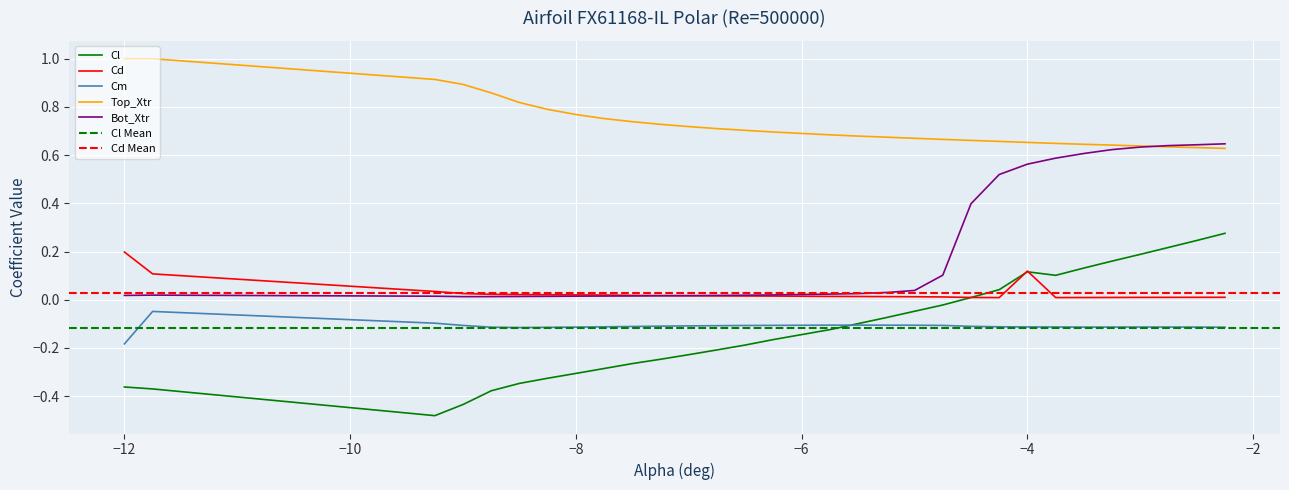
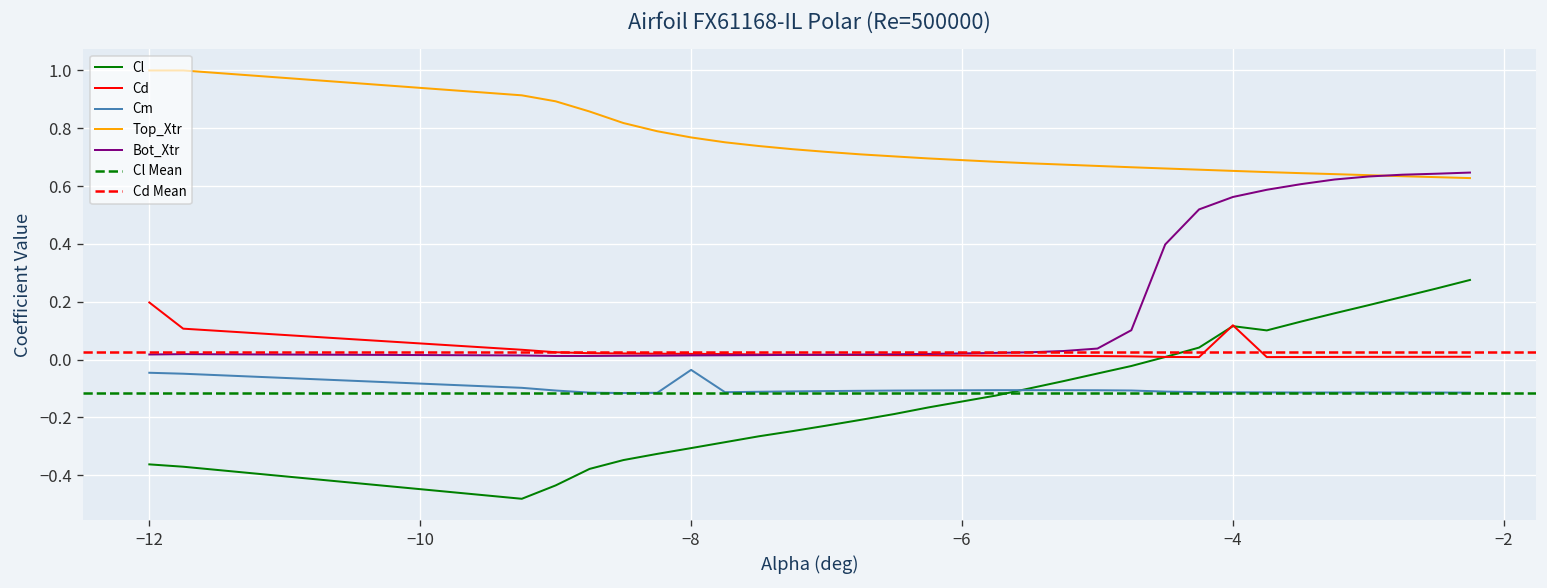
Cm, −12: -0.18 -> -0.05
Cm, −8: -0.11 -> -0.04
